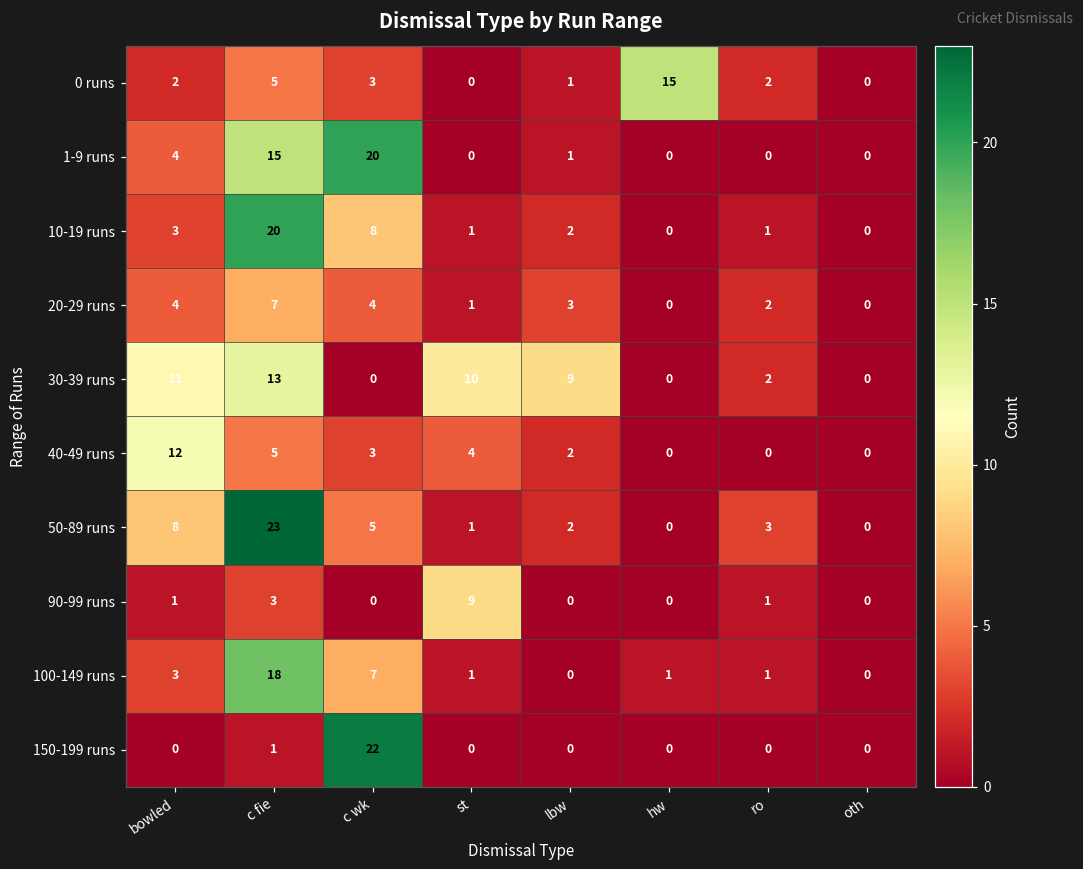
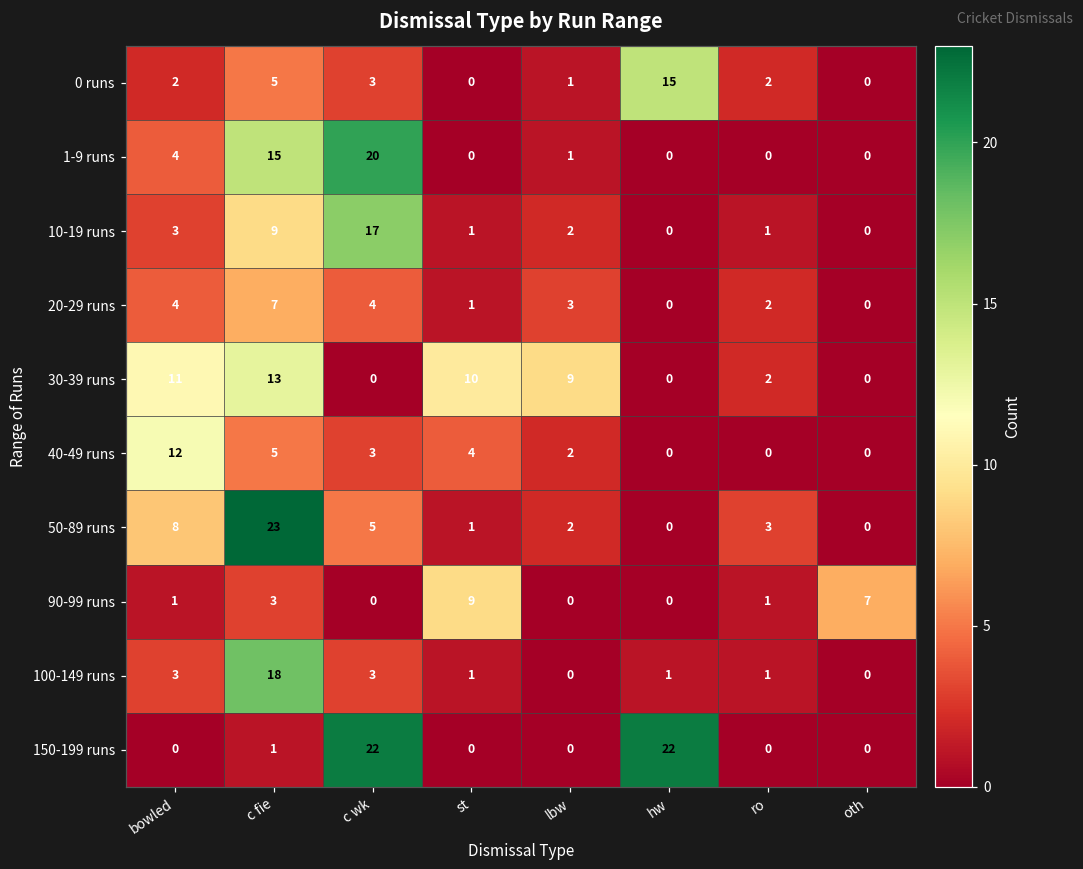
10-19 runs, c fie: 20 -> 9
10-19 runs, c wk: 8 -> 17
90-99 runs, oth: 0 -> 7
100-149 runs, c wk: 7 -> 3
150-199 runs, hw: 0 -> 22
